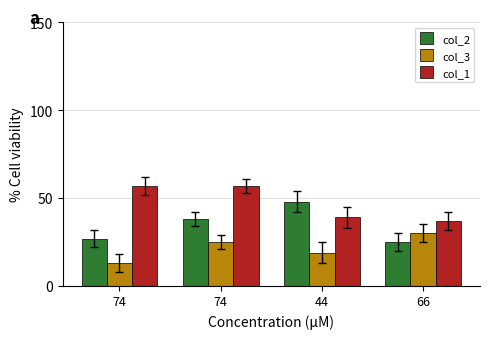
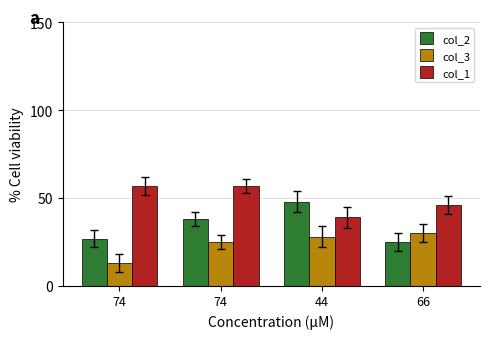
col_3, 44: 19 -> 28
col_1, 66: 37 -> 46
